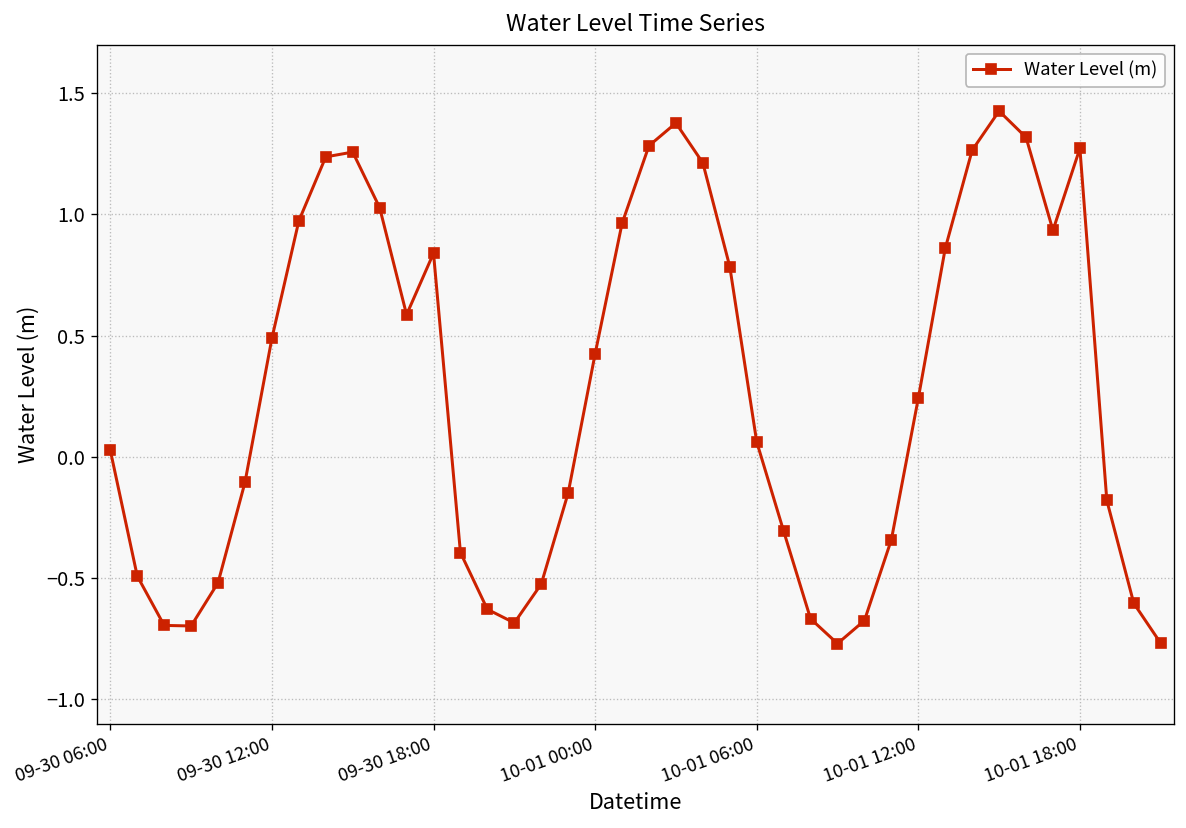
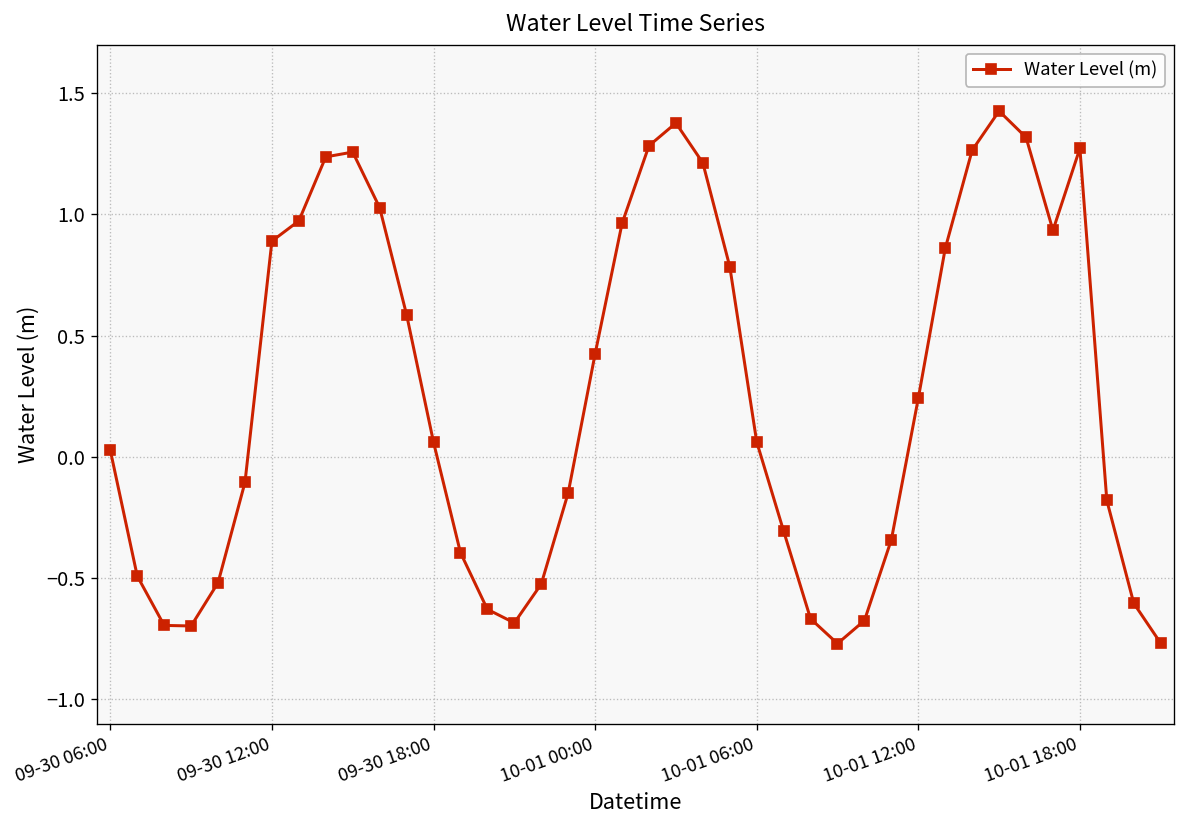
09-30 12:00: 0.49 -> 0.89
09-30 18:00: 0.84 -> 0.06
